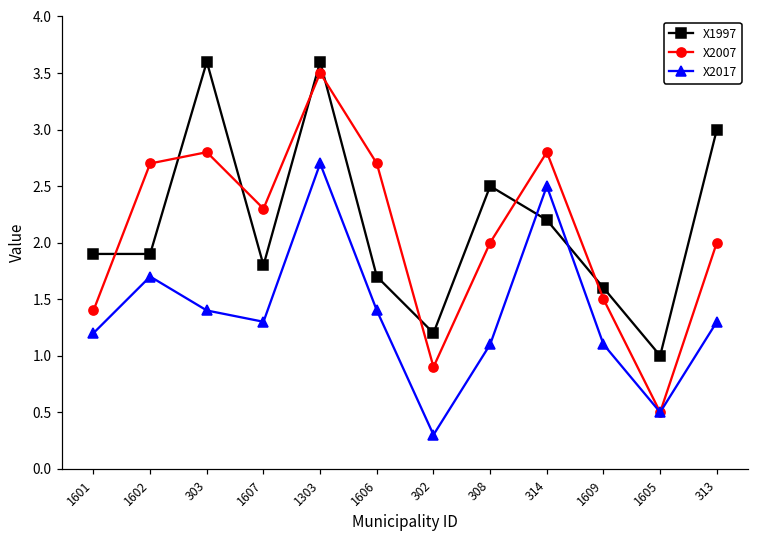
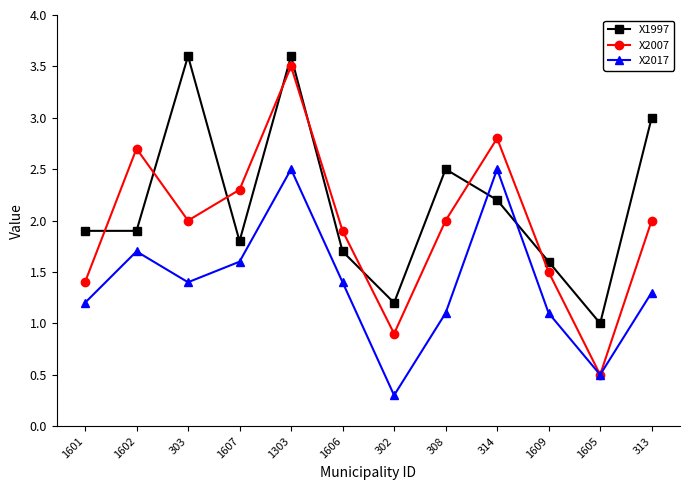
X2007, 303: 2.8 -> 2.0
X2017, 1607: 1.3 -> 1.6
X2017, 1303: 2.7 -> 2.5
X2007, 1606: 2.7 -> 1.9
